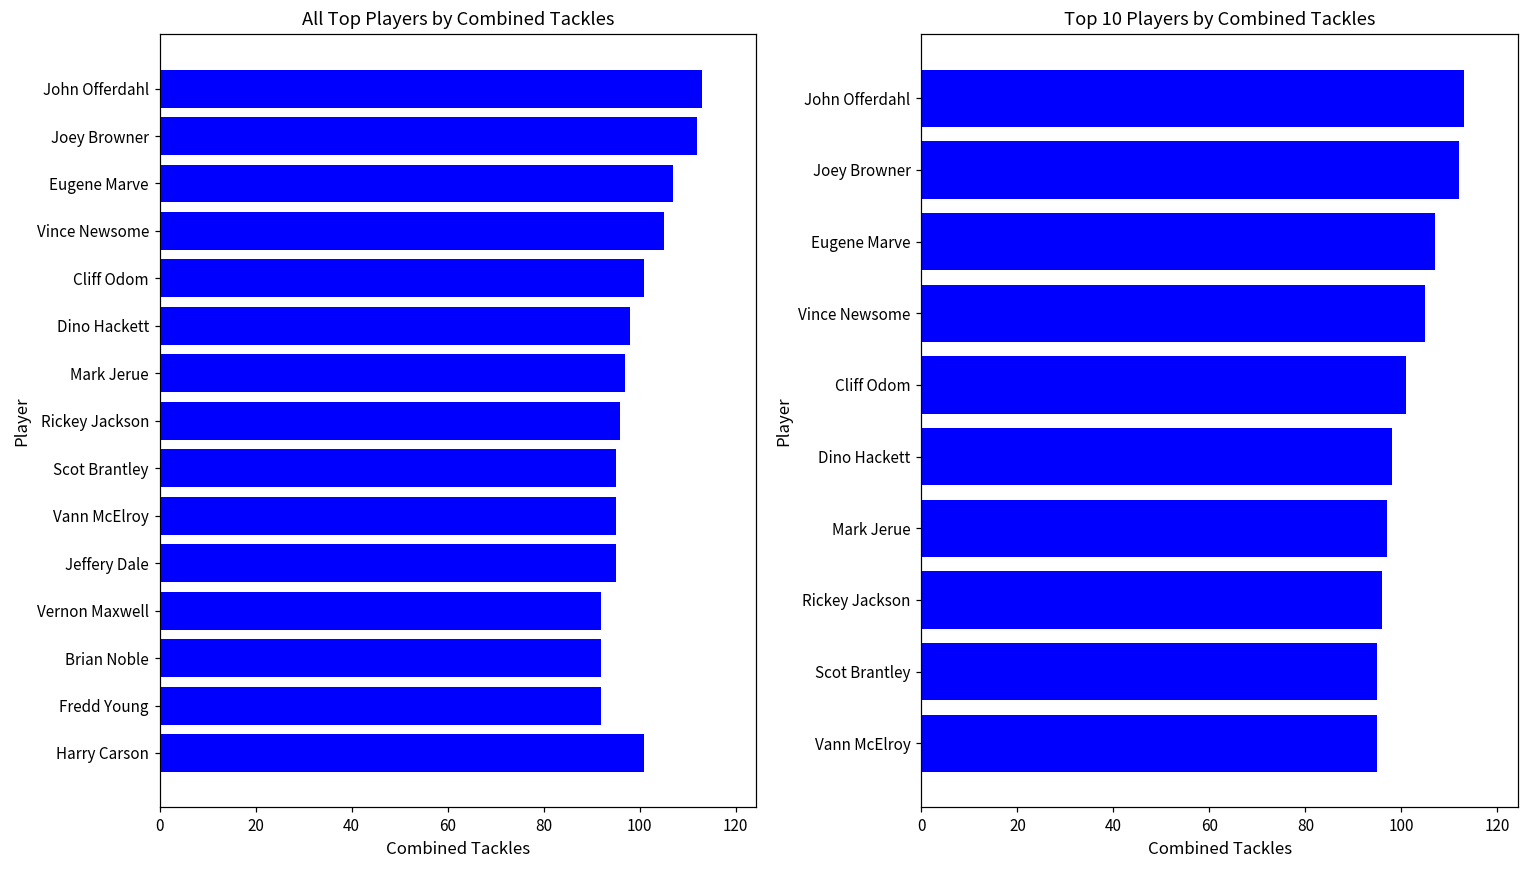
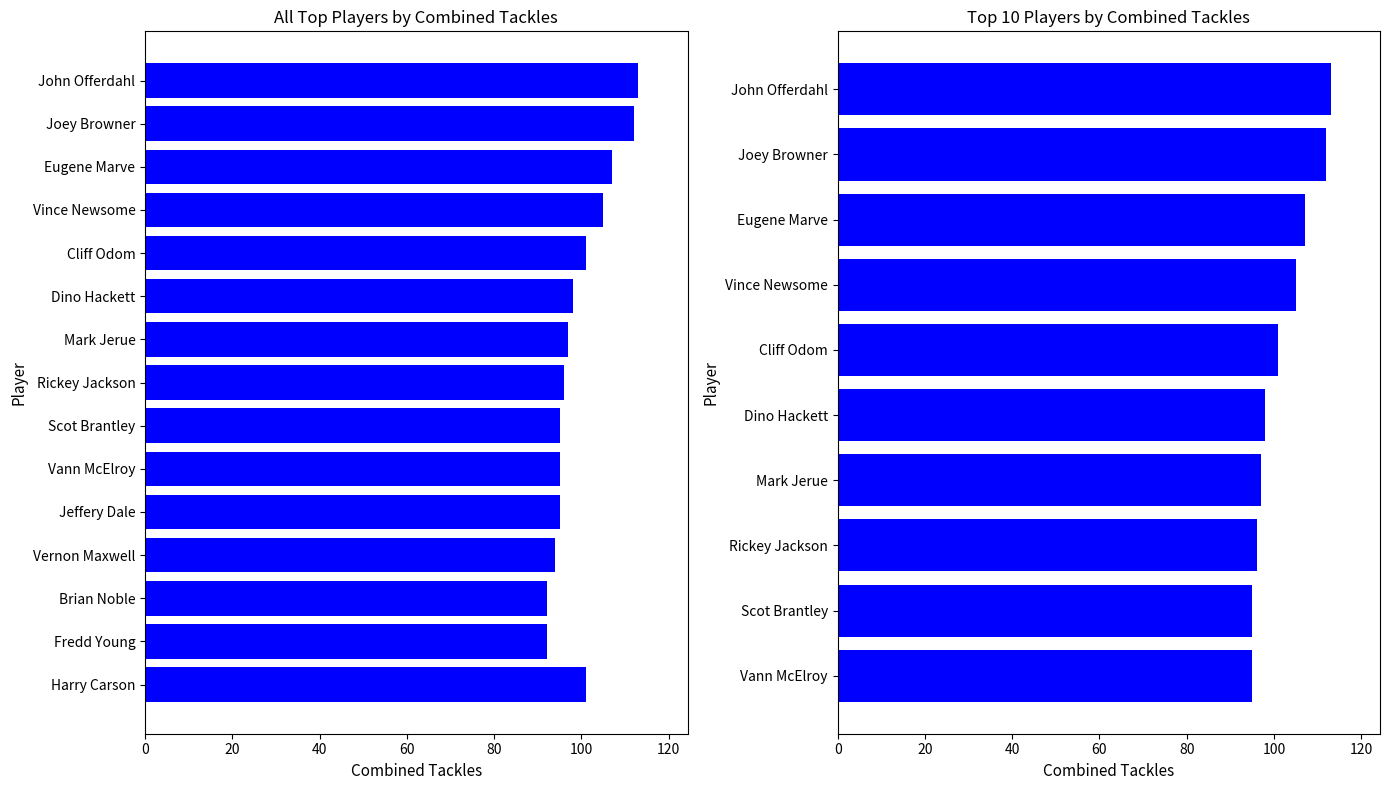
All Top Players by Combined Tackles, Vernon Maxwell: 92 -> 94
